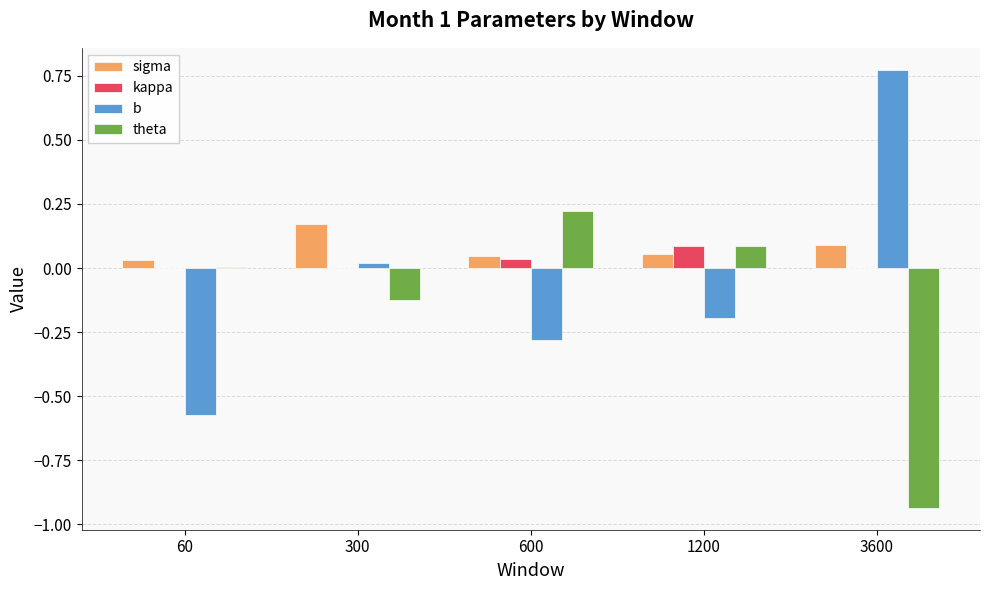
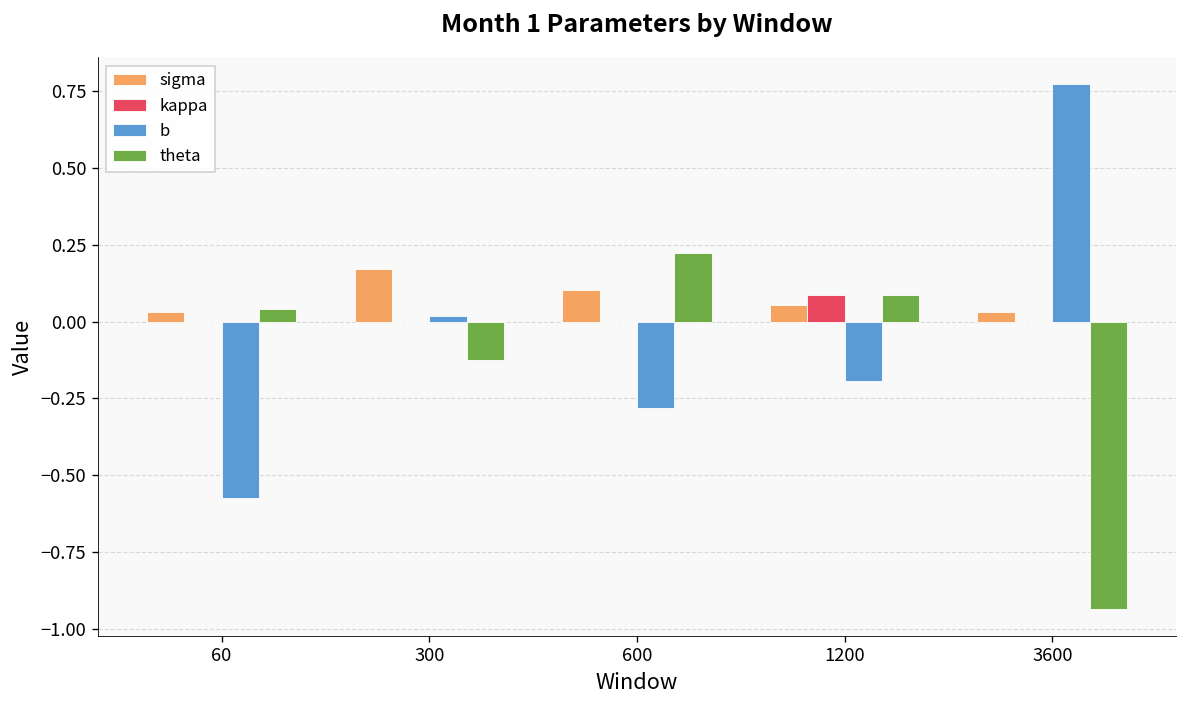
theta, 60: 0.00 -> 0.04
sigma, 600: 0.05 -> 0.10
kappa, 600: 0.03 -> 0.00
sigma, 3600: 0.09 -> 0.03
